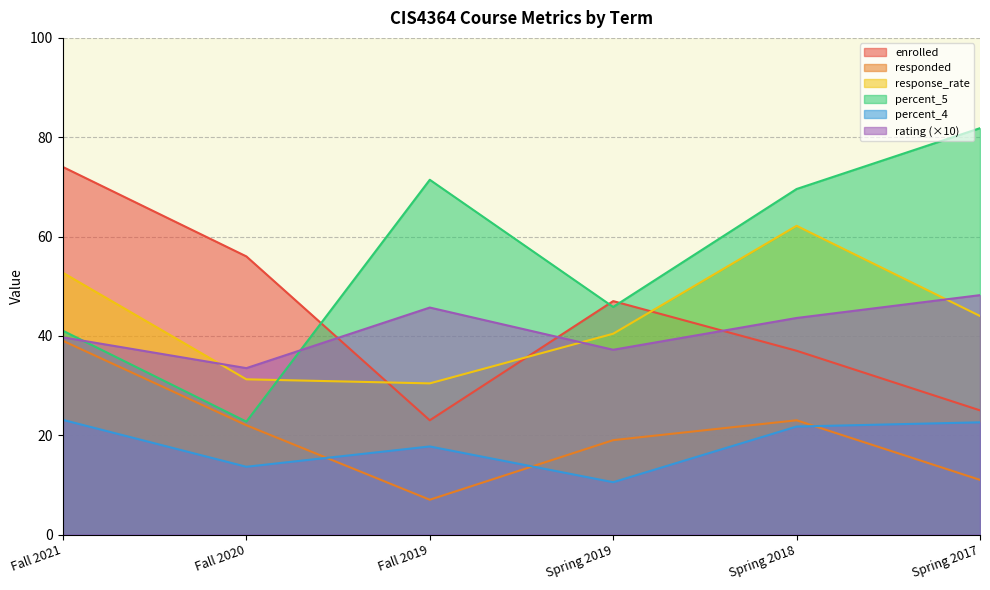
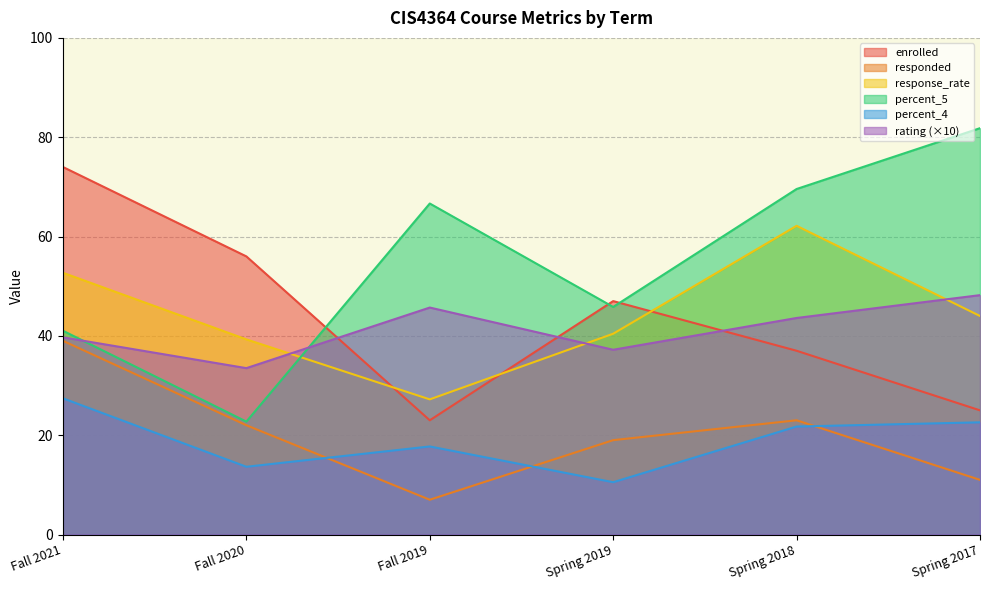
percent_4, Fall 2021: 23 -> 27
response_rate, Fall 2020: 31 -> 39
response_rate, Fall 2019: 30 -> 27
percent_5, Fall 2019: 71 -> 67
